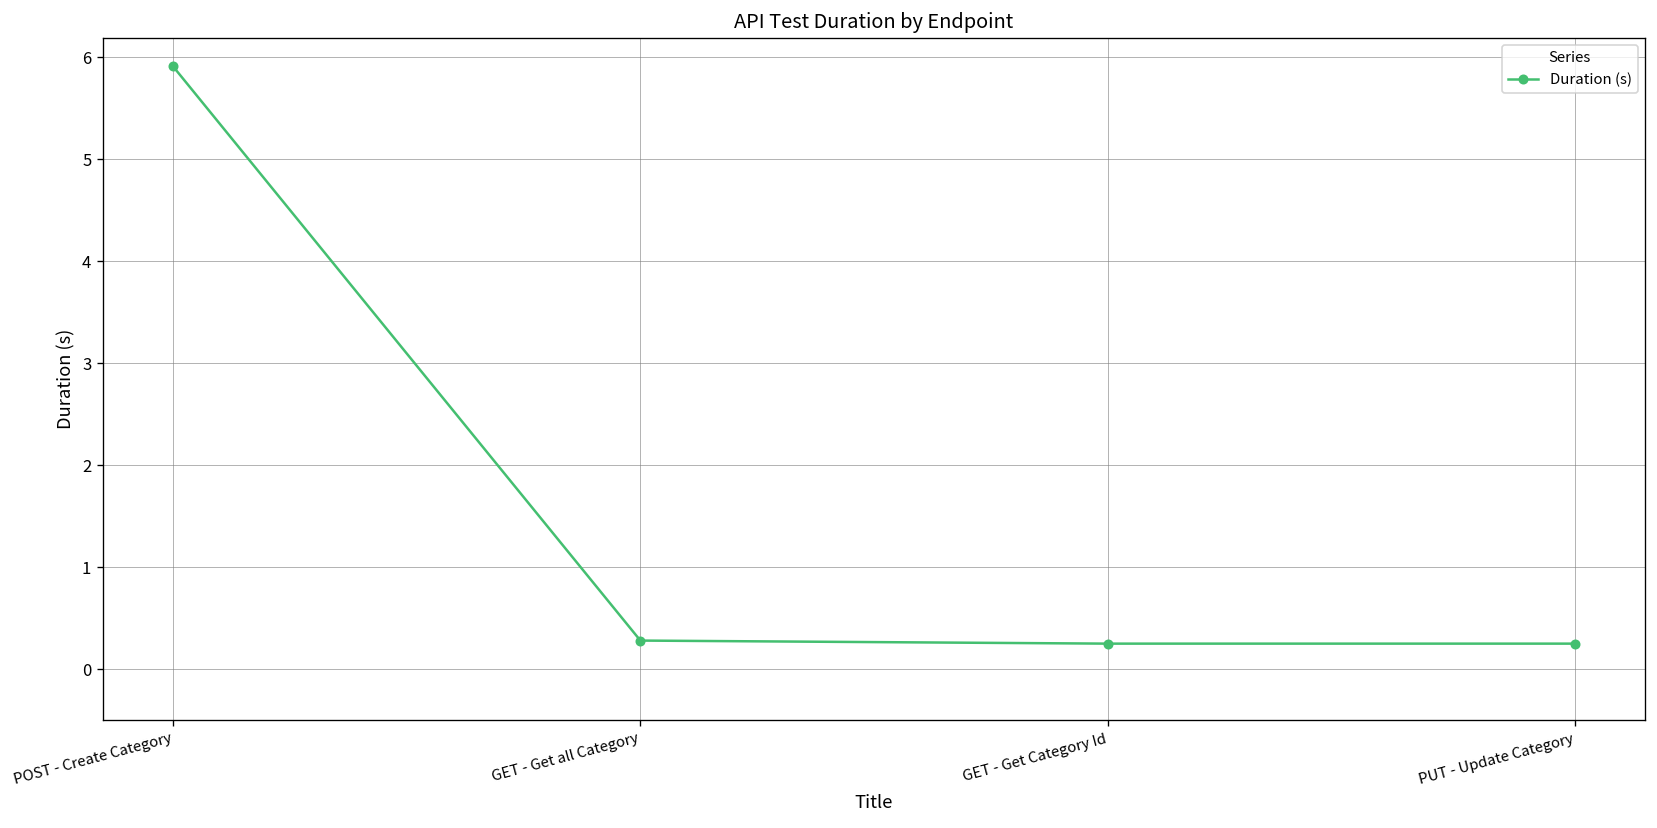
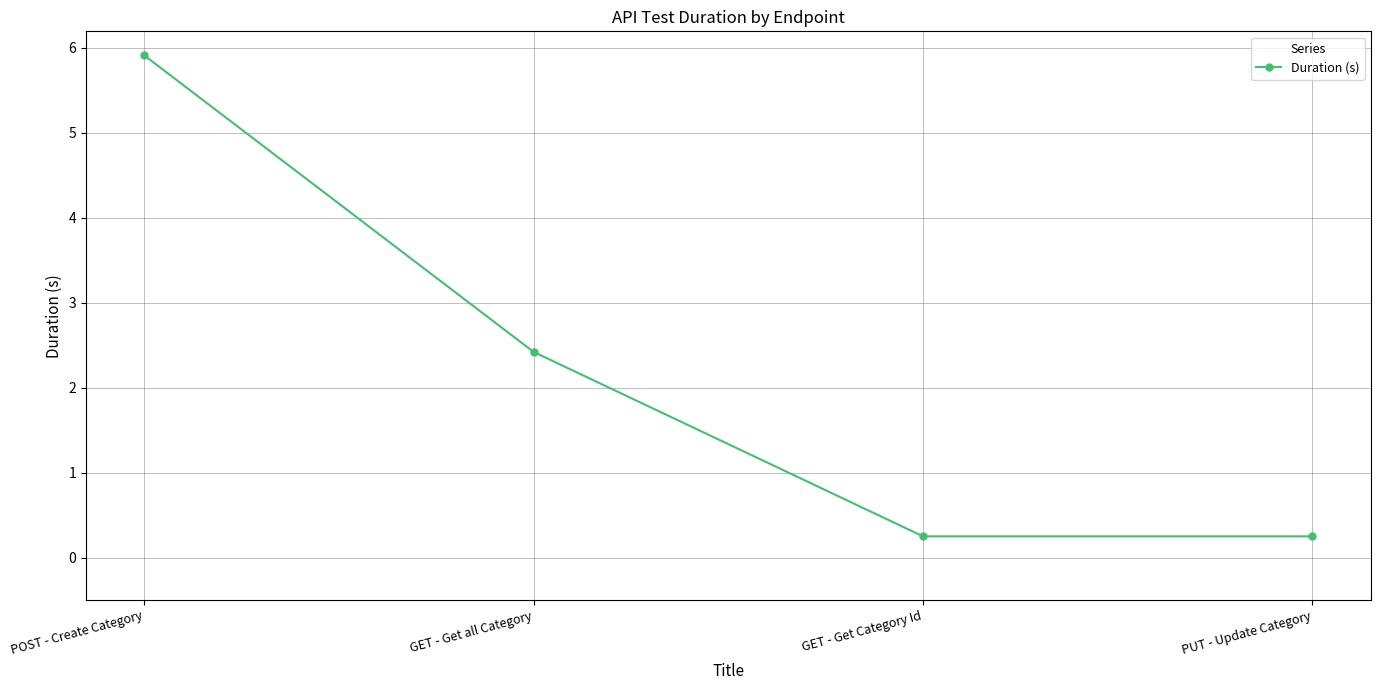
GET - Get all Category: 0.3 -> 2.4
